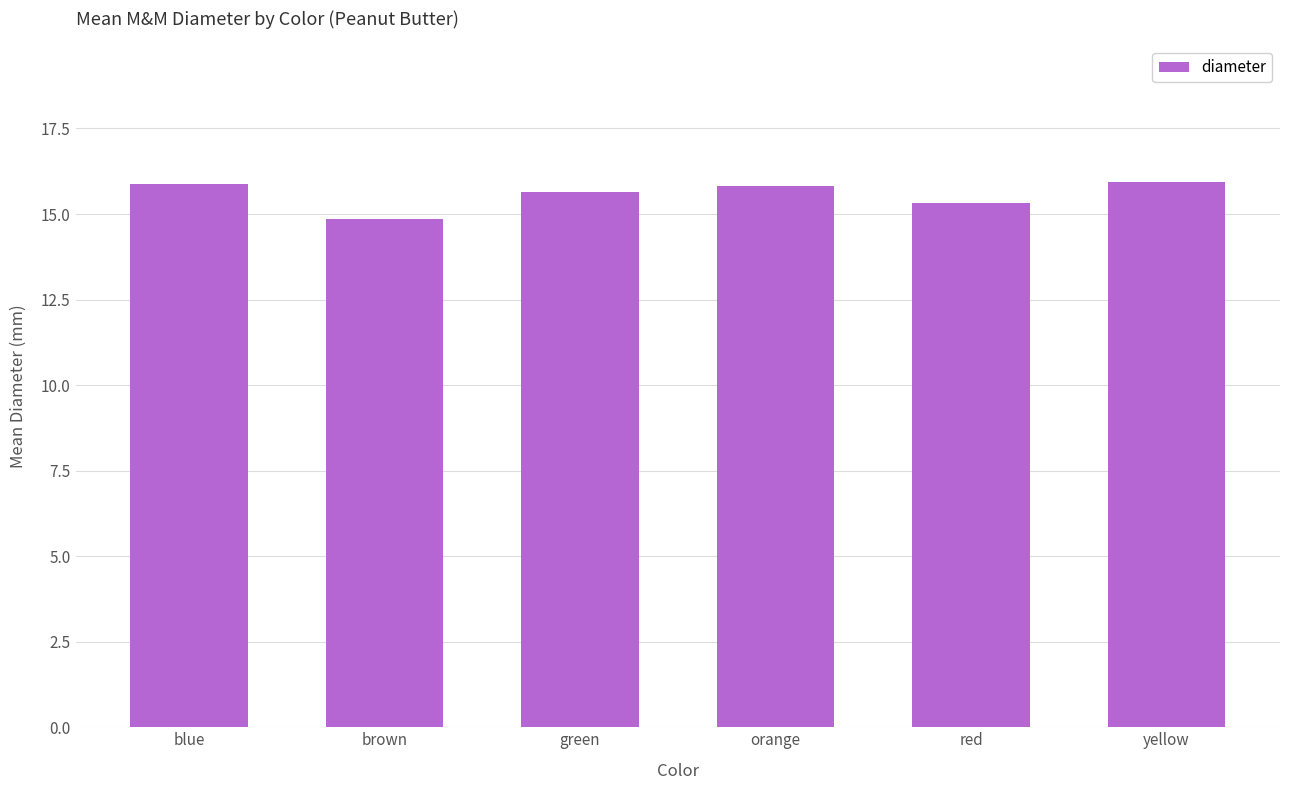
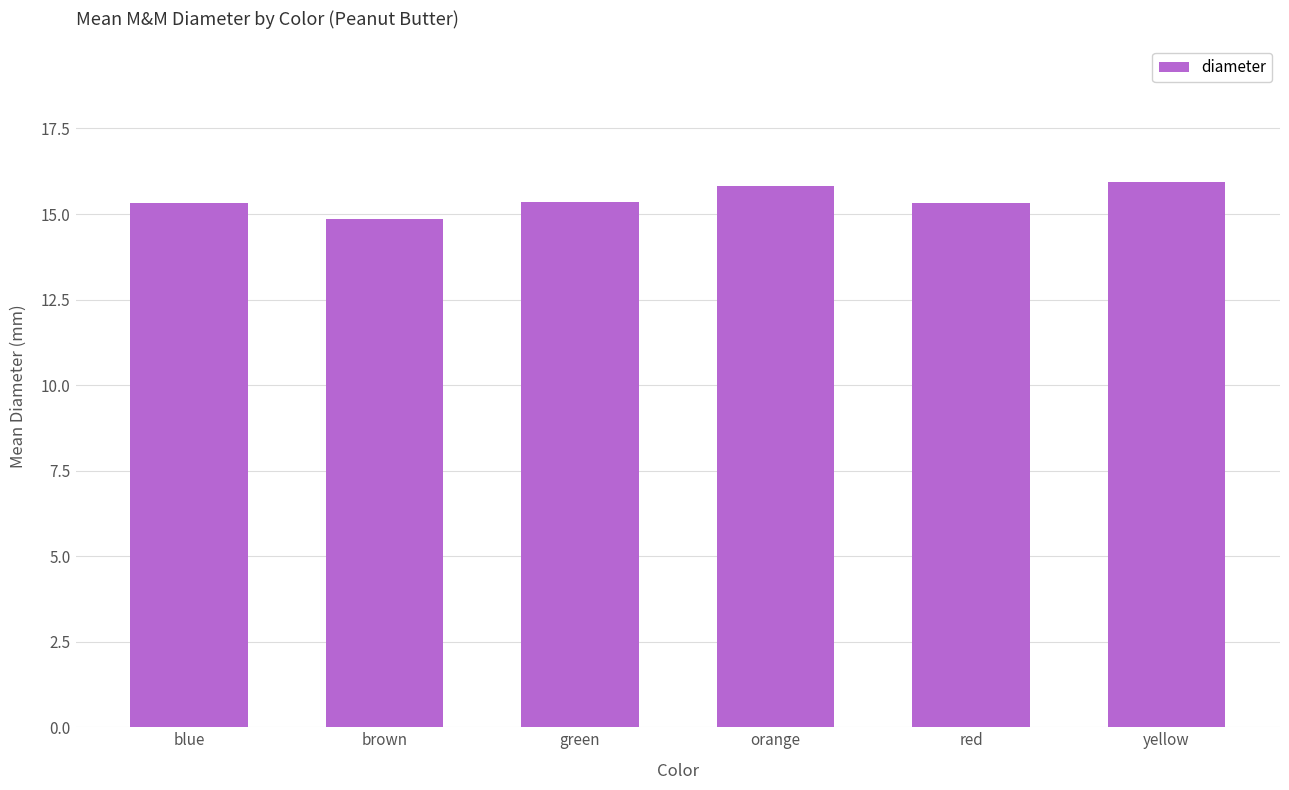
blue: 15.9 -> 15.3
green: 15.7 -> 15.4
